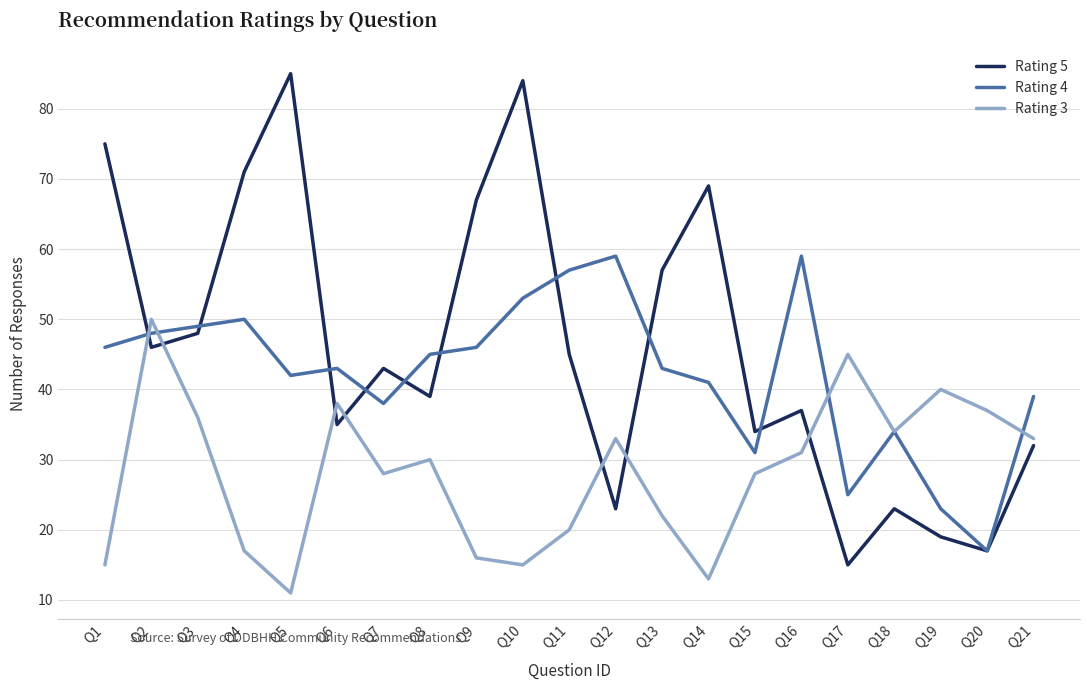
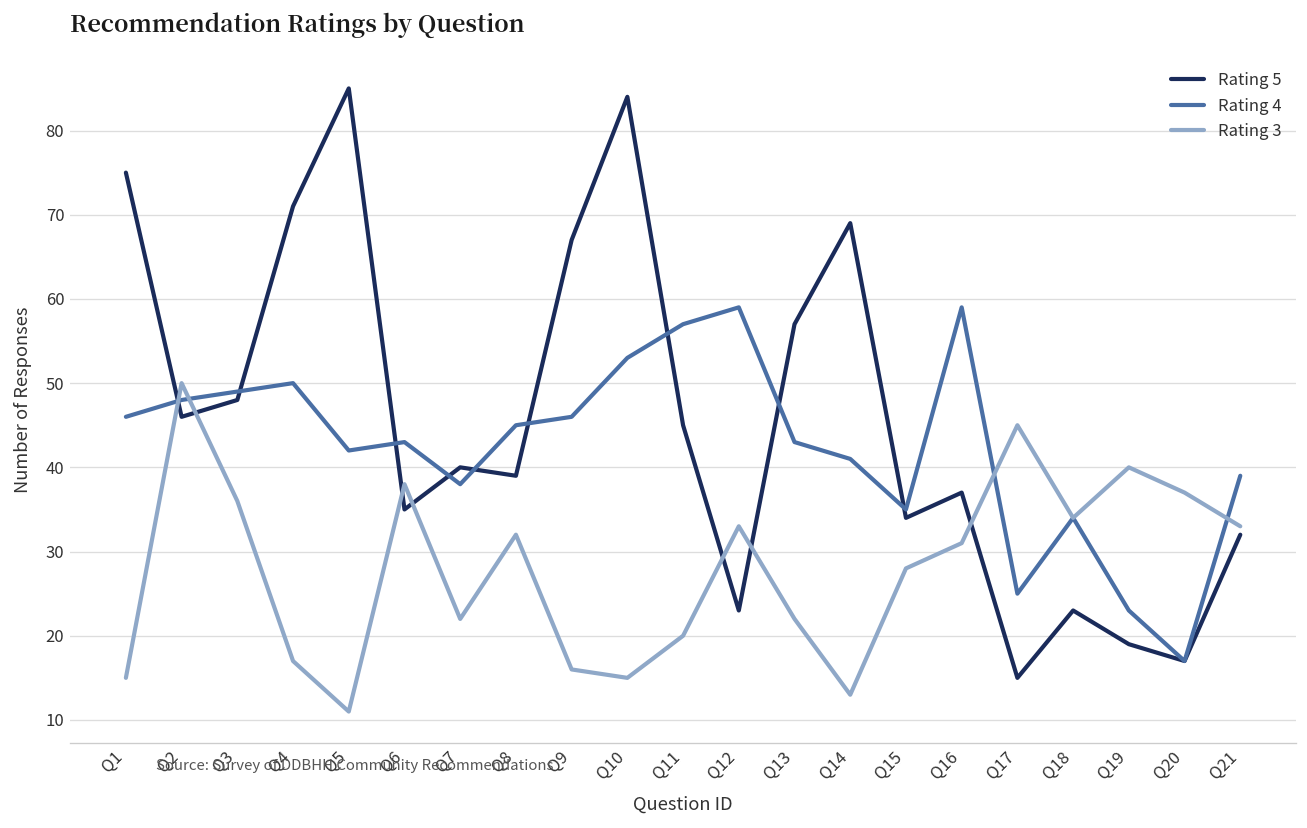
Rating 5, Q7: 43 -> 40
Rating 3, Q7: 28 -> 22
Rating 3, Q8: 30 -> 32
Rating 4, Q15: 31 -> 35
